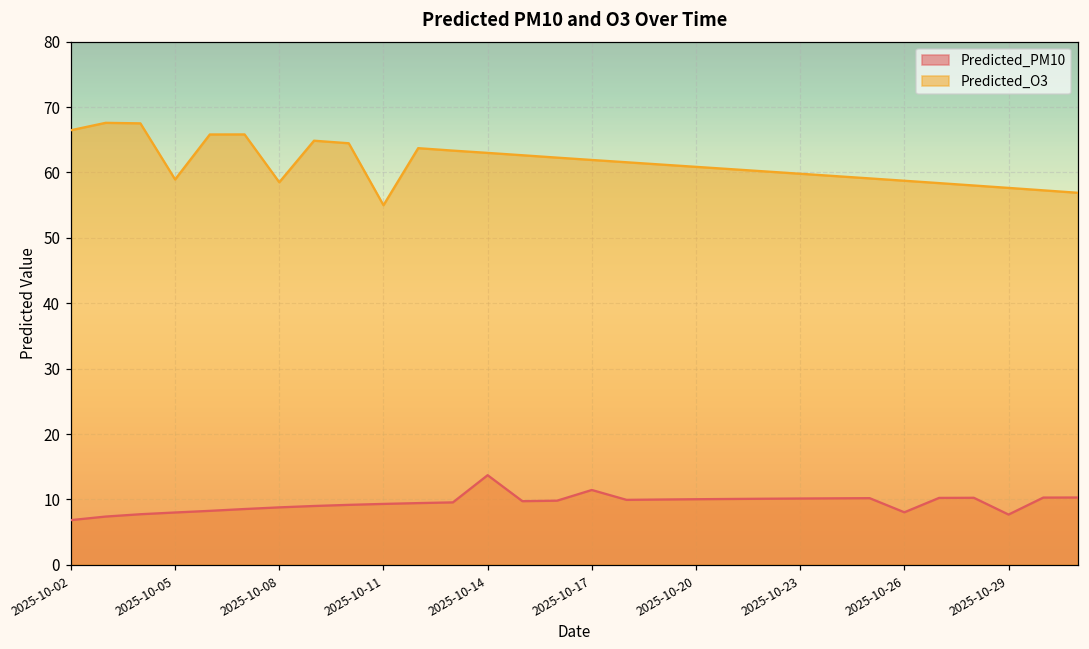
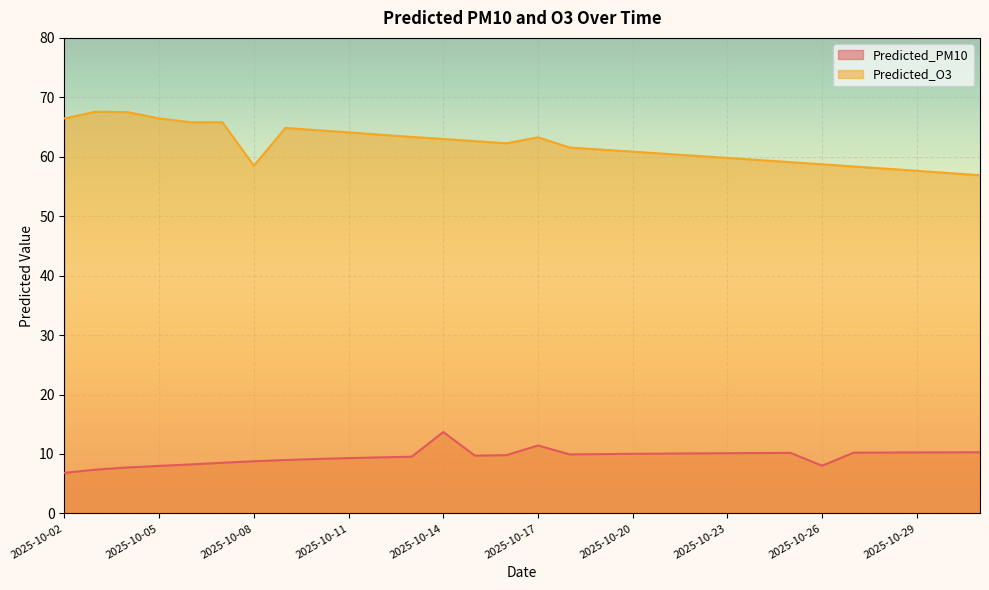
Predicted_O3, 2025-10-05: 59 -> 66
Predicted_O3, 2025-10-11: 55 -> 64
Predicted_O3, 2025-10-17: 62 -> 63
Predicted_PM10, 2025-10-29: 8 -> 10
